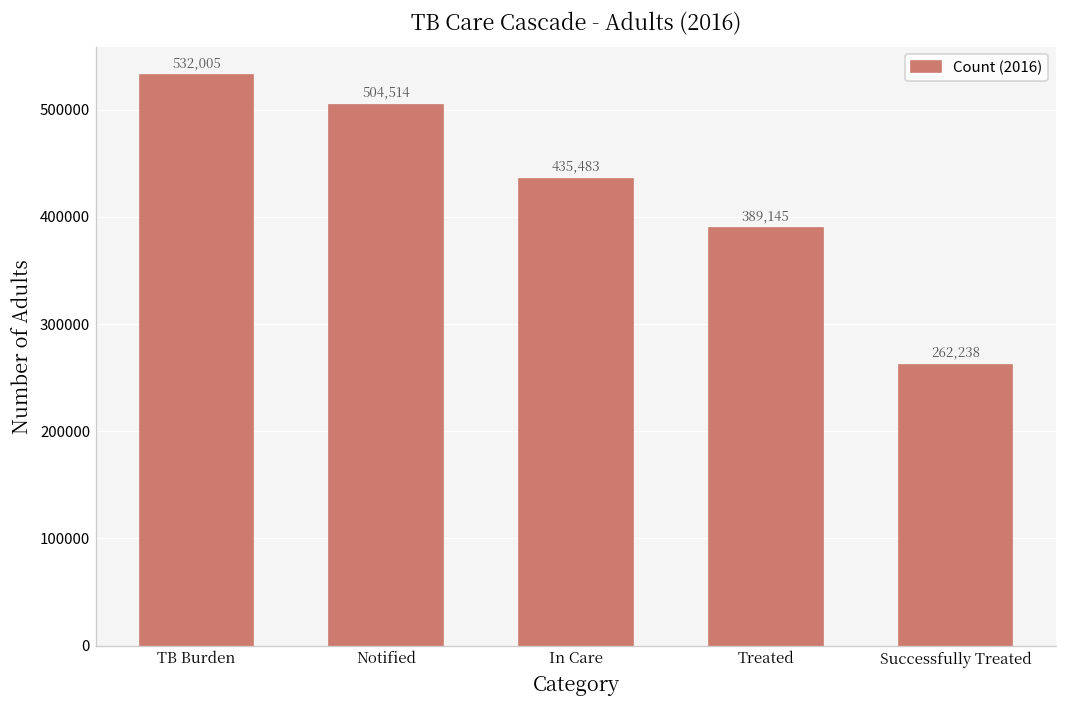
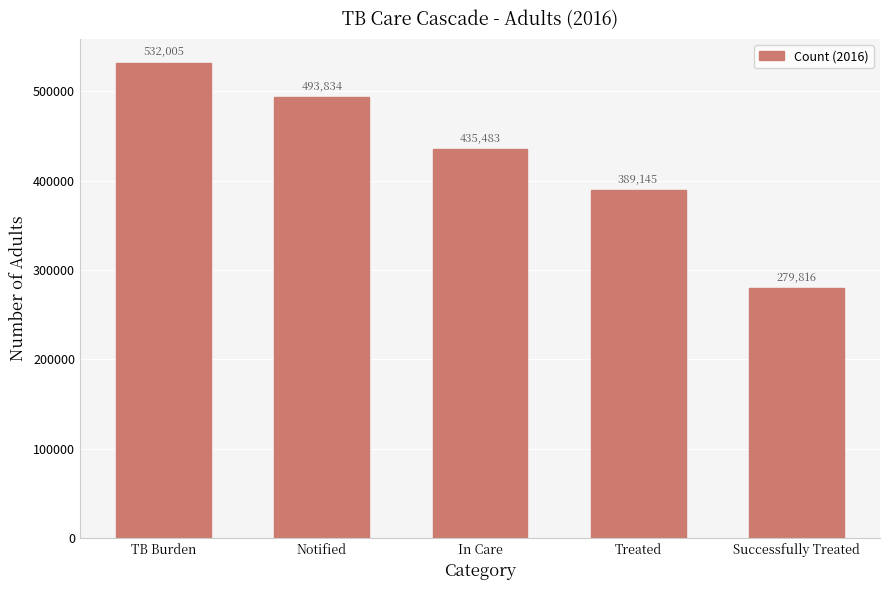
Notified: 504,514 -> 493,834
Successfully Treated: 262,238 -> 279,816
